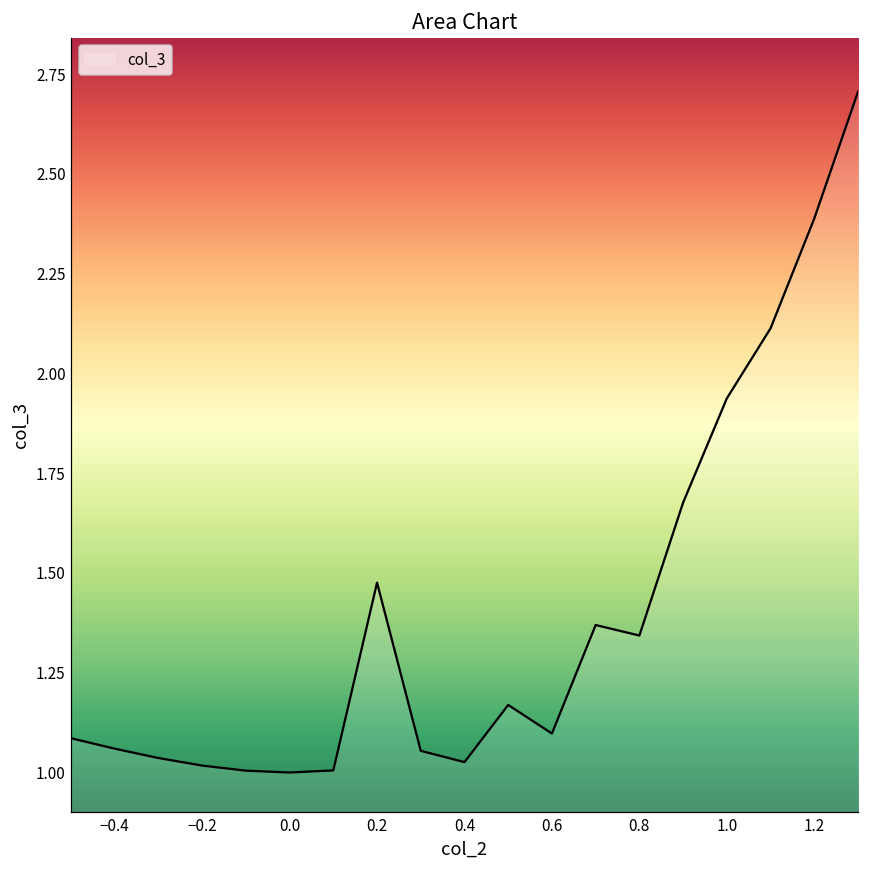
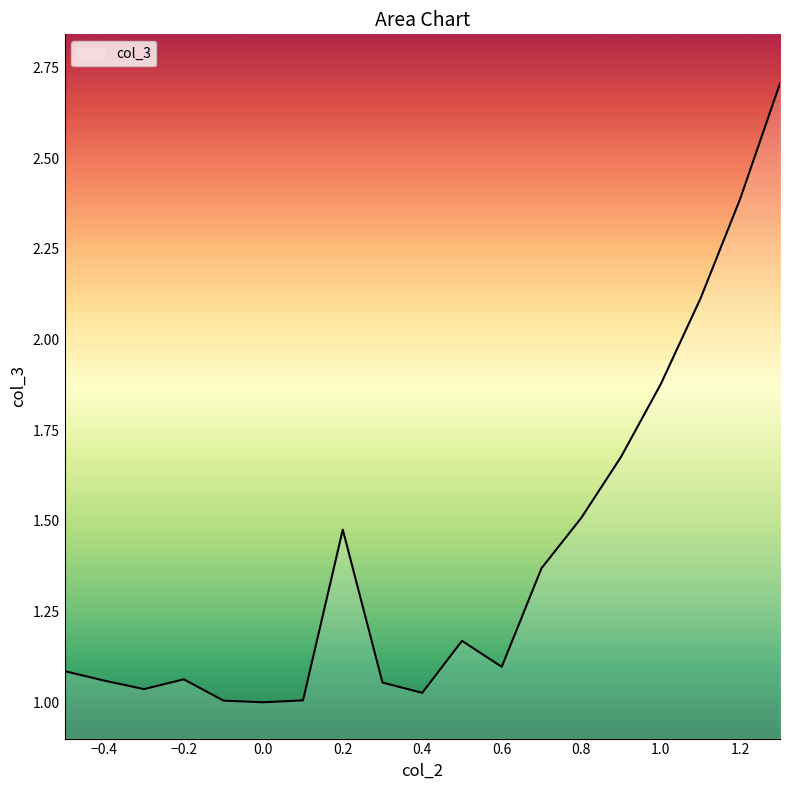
−0.2: 1.02 -> 1.06
0.8: 1.34 -> 1.51
1.0: 1.94 -> 1.88
